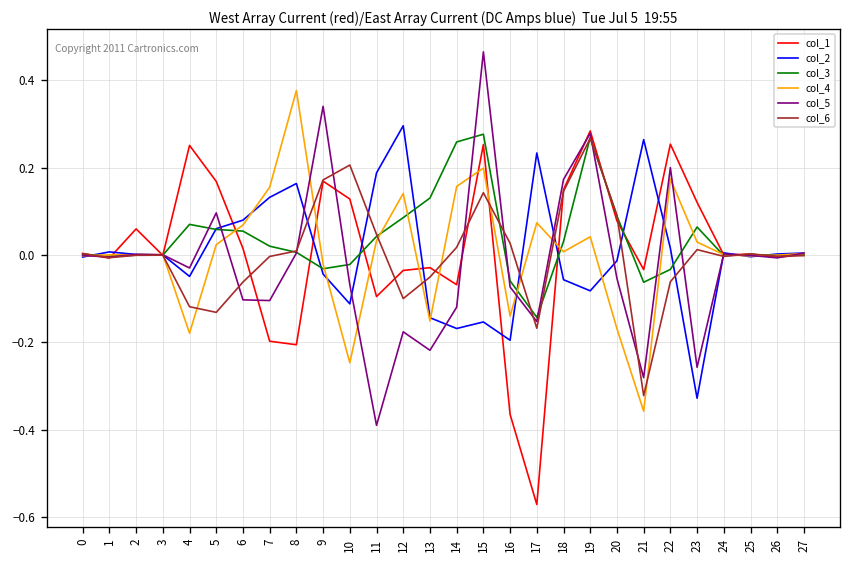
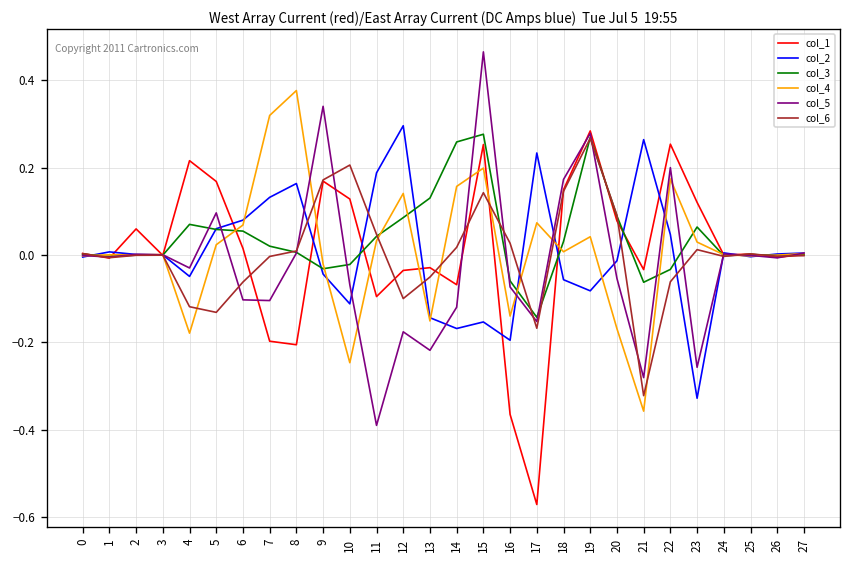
col_1, 4: 0.25 -> 0.22
col_4, 7: 0.16 -> 0.32
col_2, 22: 0.02 -> 0.05
